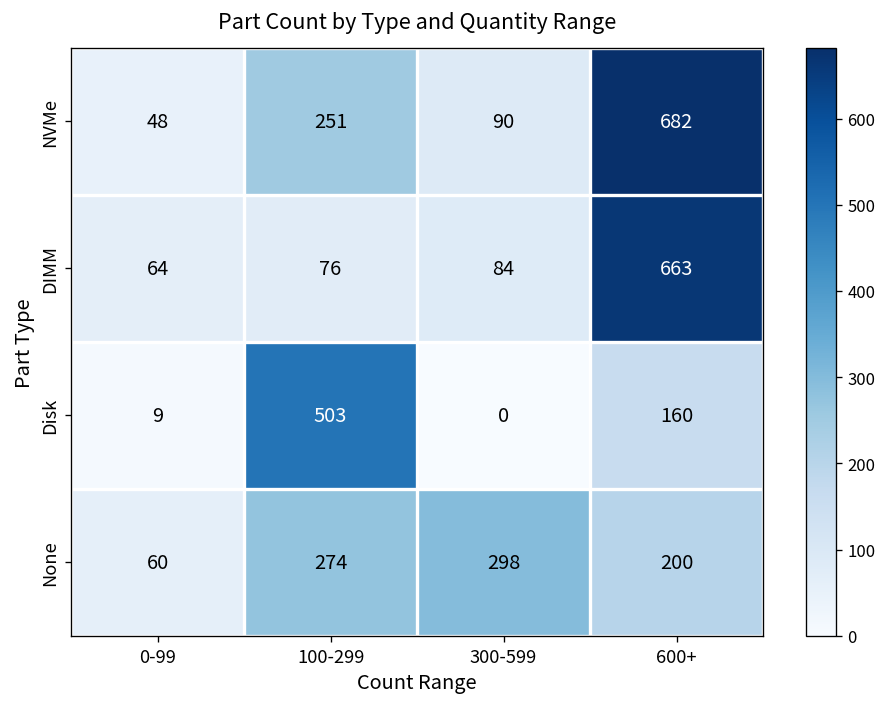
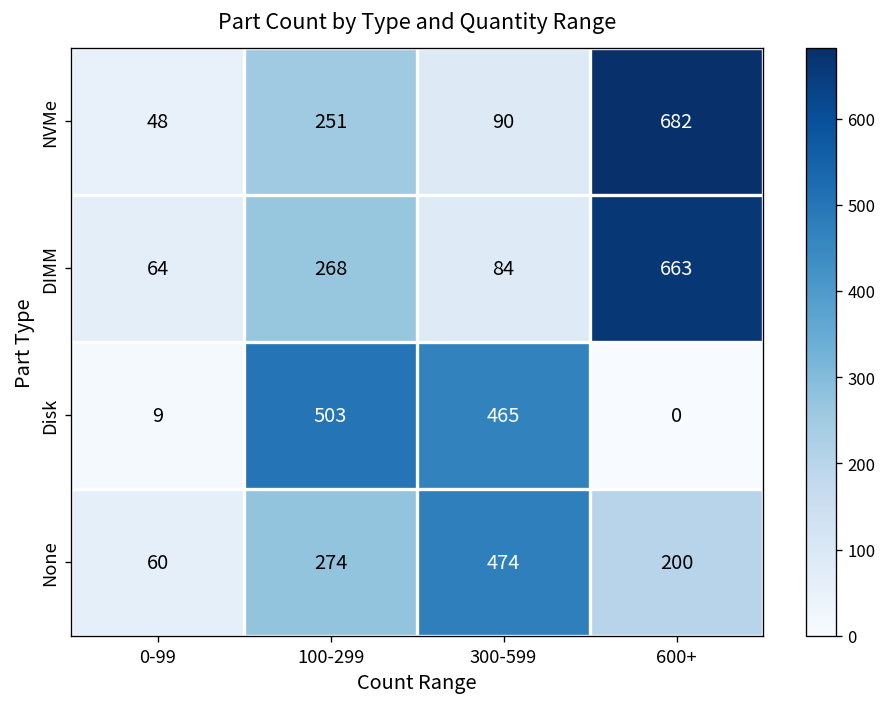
DIMM, 100-299: 76 -> 268
Disk, 300-599: 0 -> 465
Disk, 600+: 160 -> 0
None, 300-599: 298 -> 474
